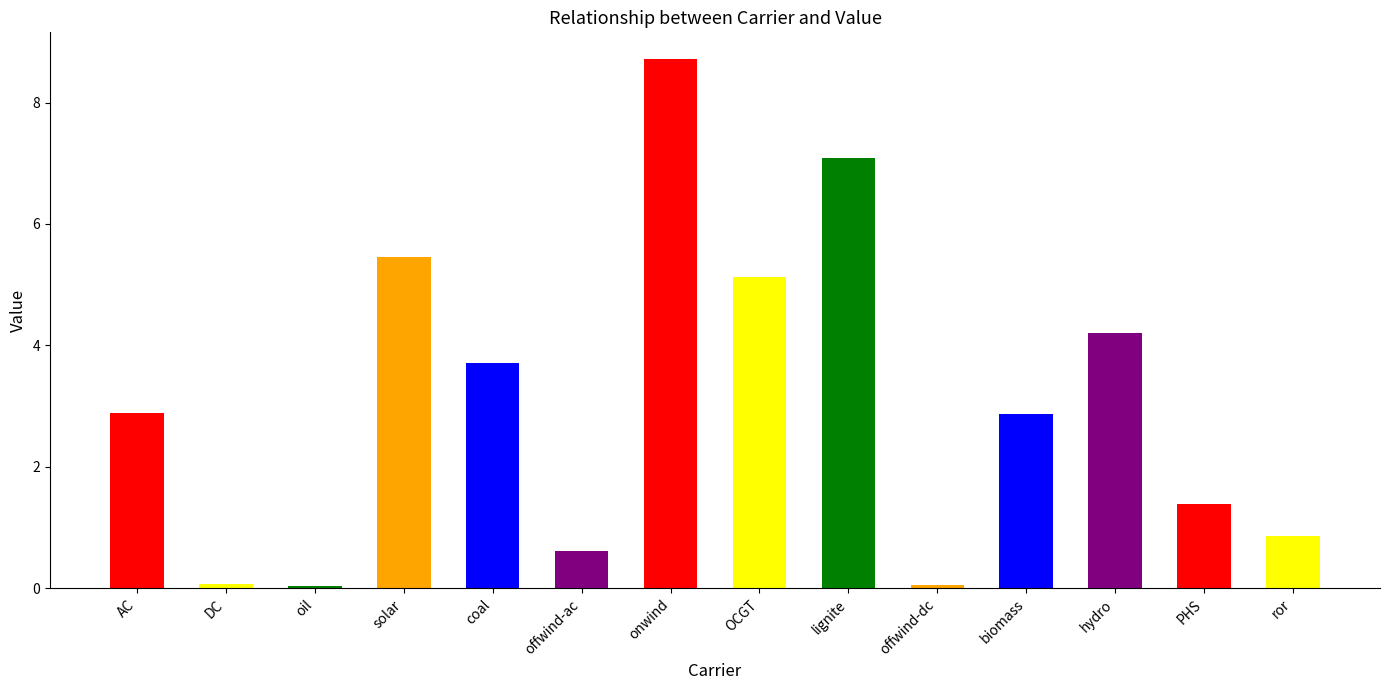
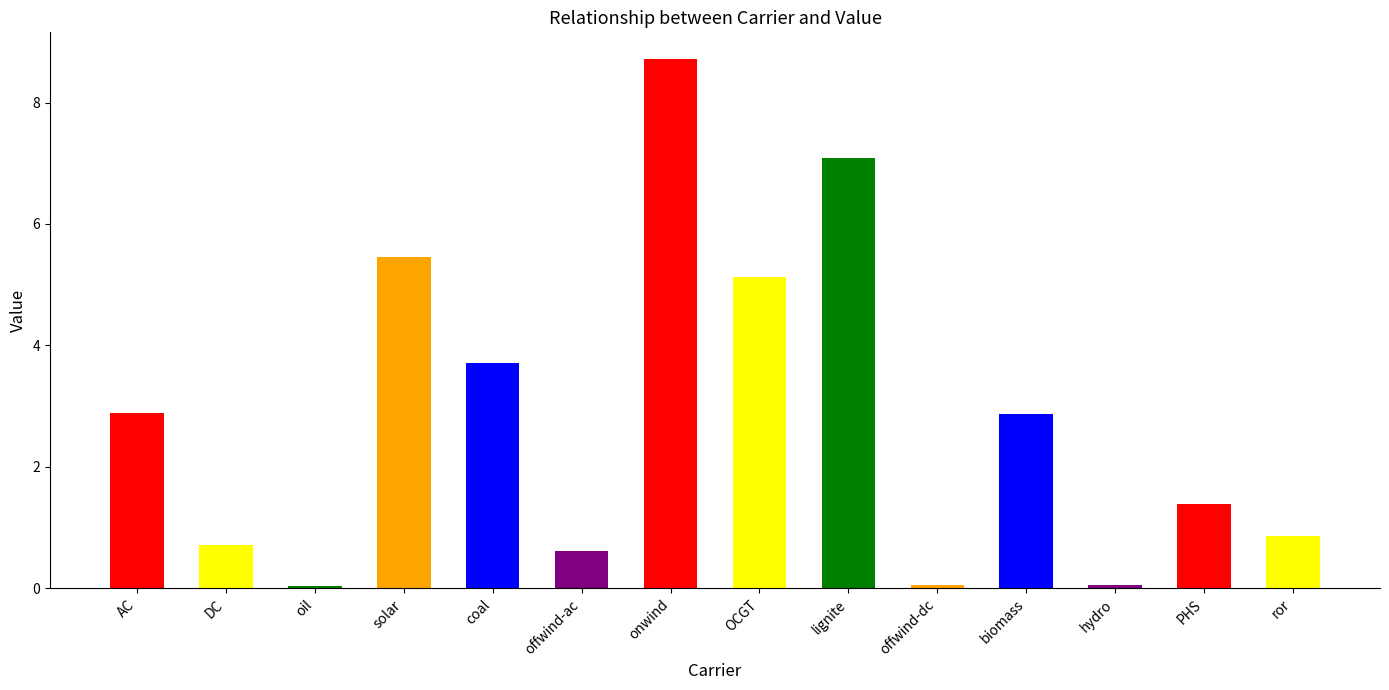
DC: 0.1 -> 0.7
hydro: 4.2 -> 0.1
